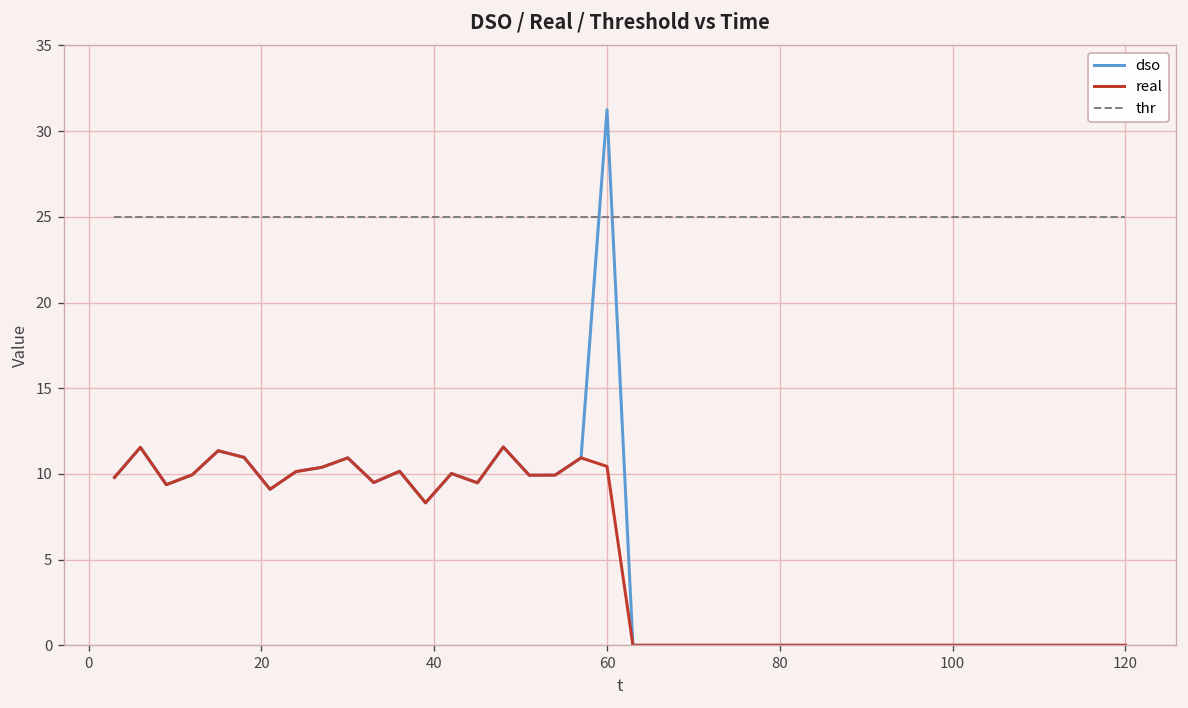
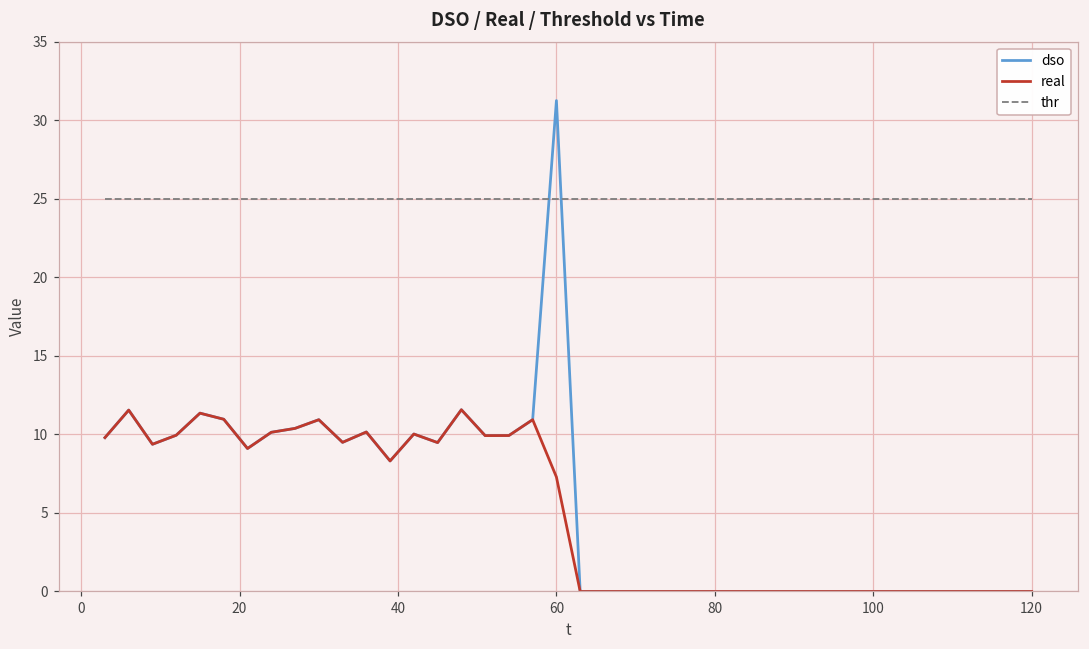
real, 60: 10.4 -> 7.3
